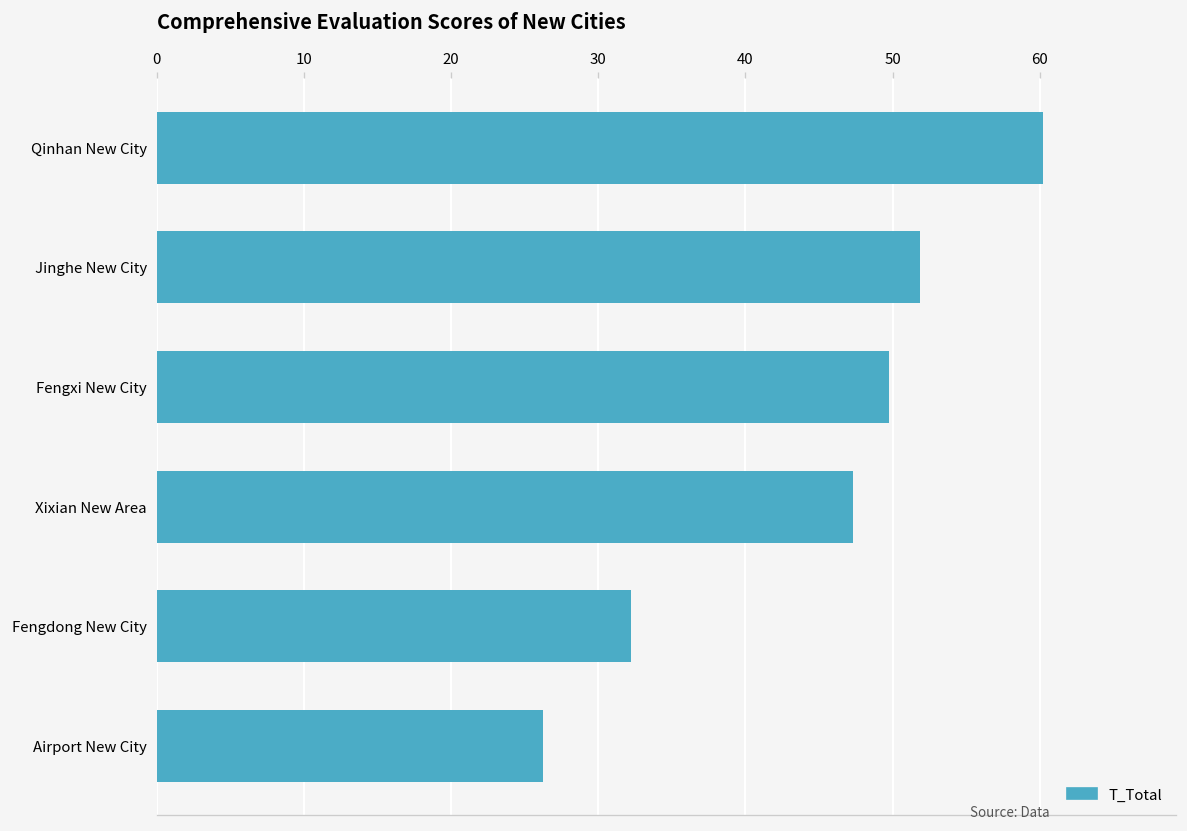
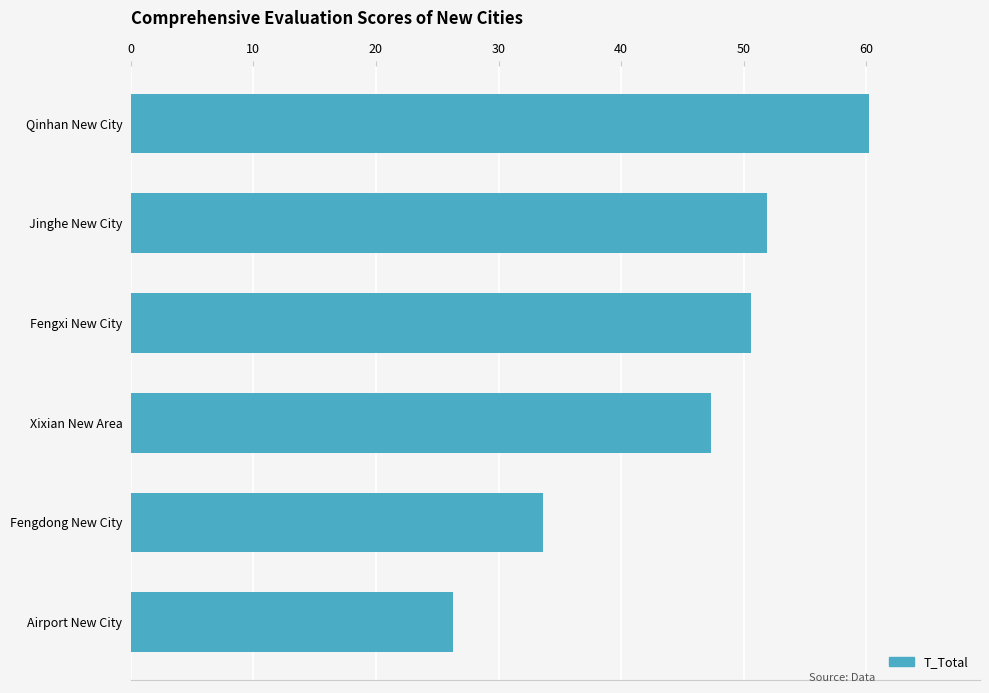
Fengxi New City: 49.8 -> 50.6
Fengdong New City: 32.2 -> 33.6
